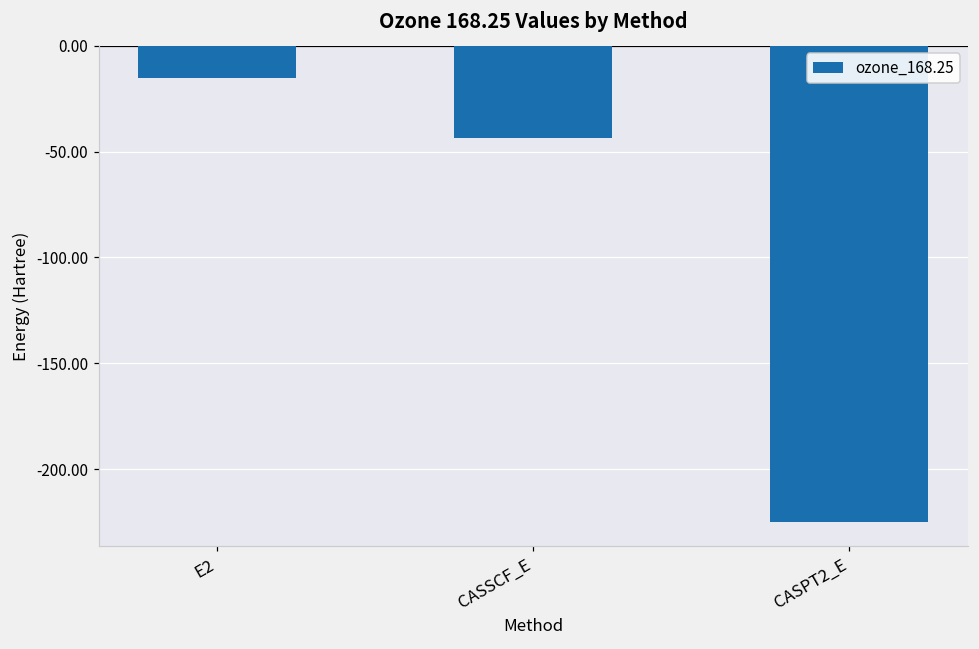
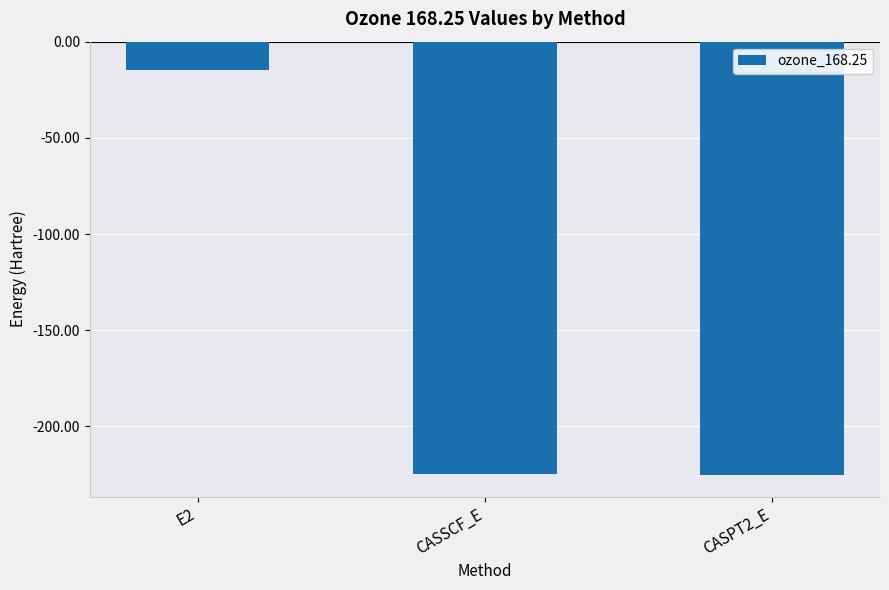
CASSCF_E: -44 -> -224
